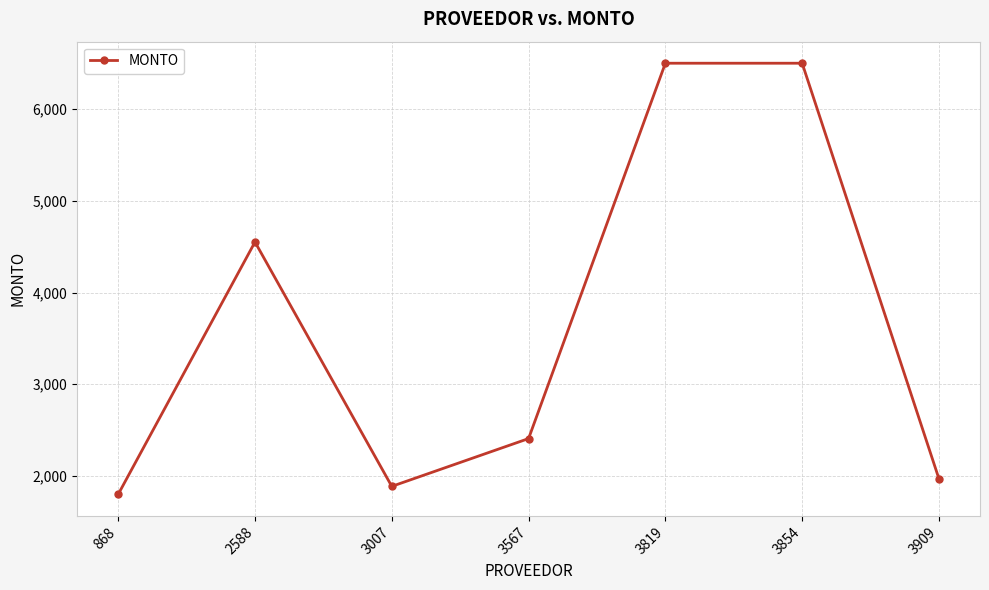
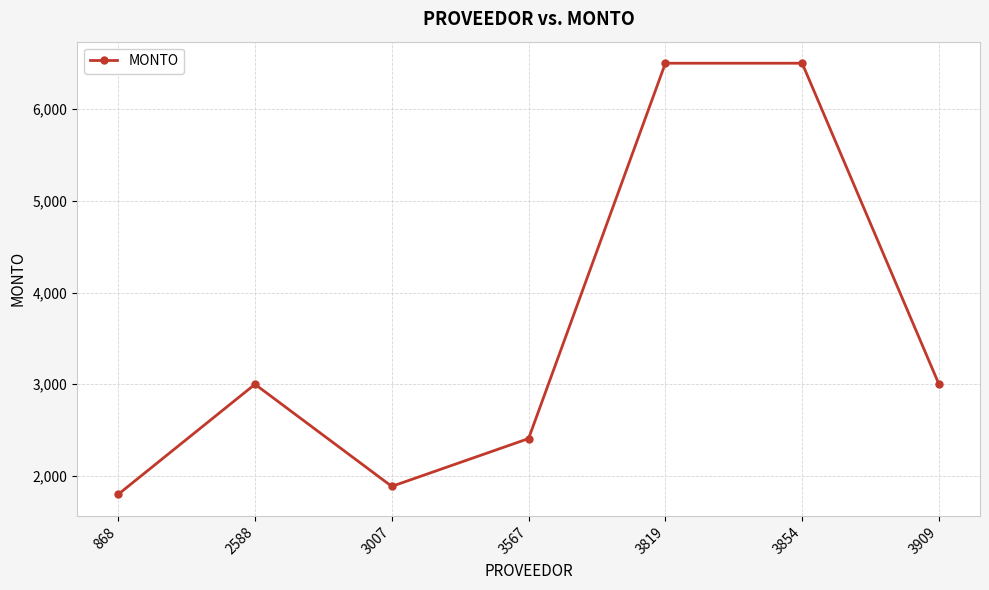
2588: 4,600 -> 3,000
3909: 2,000 -> 3,000
